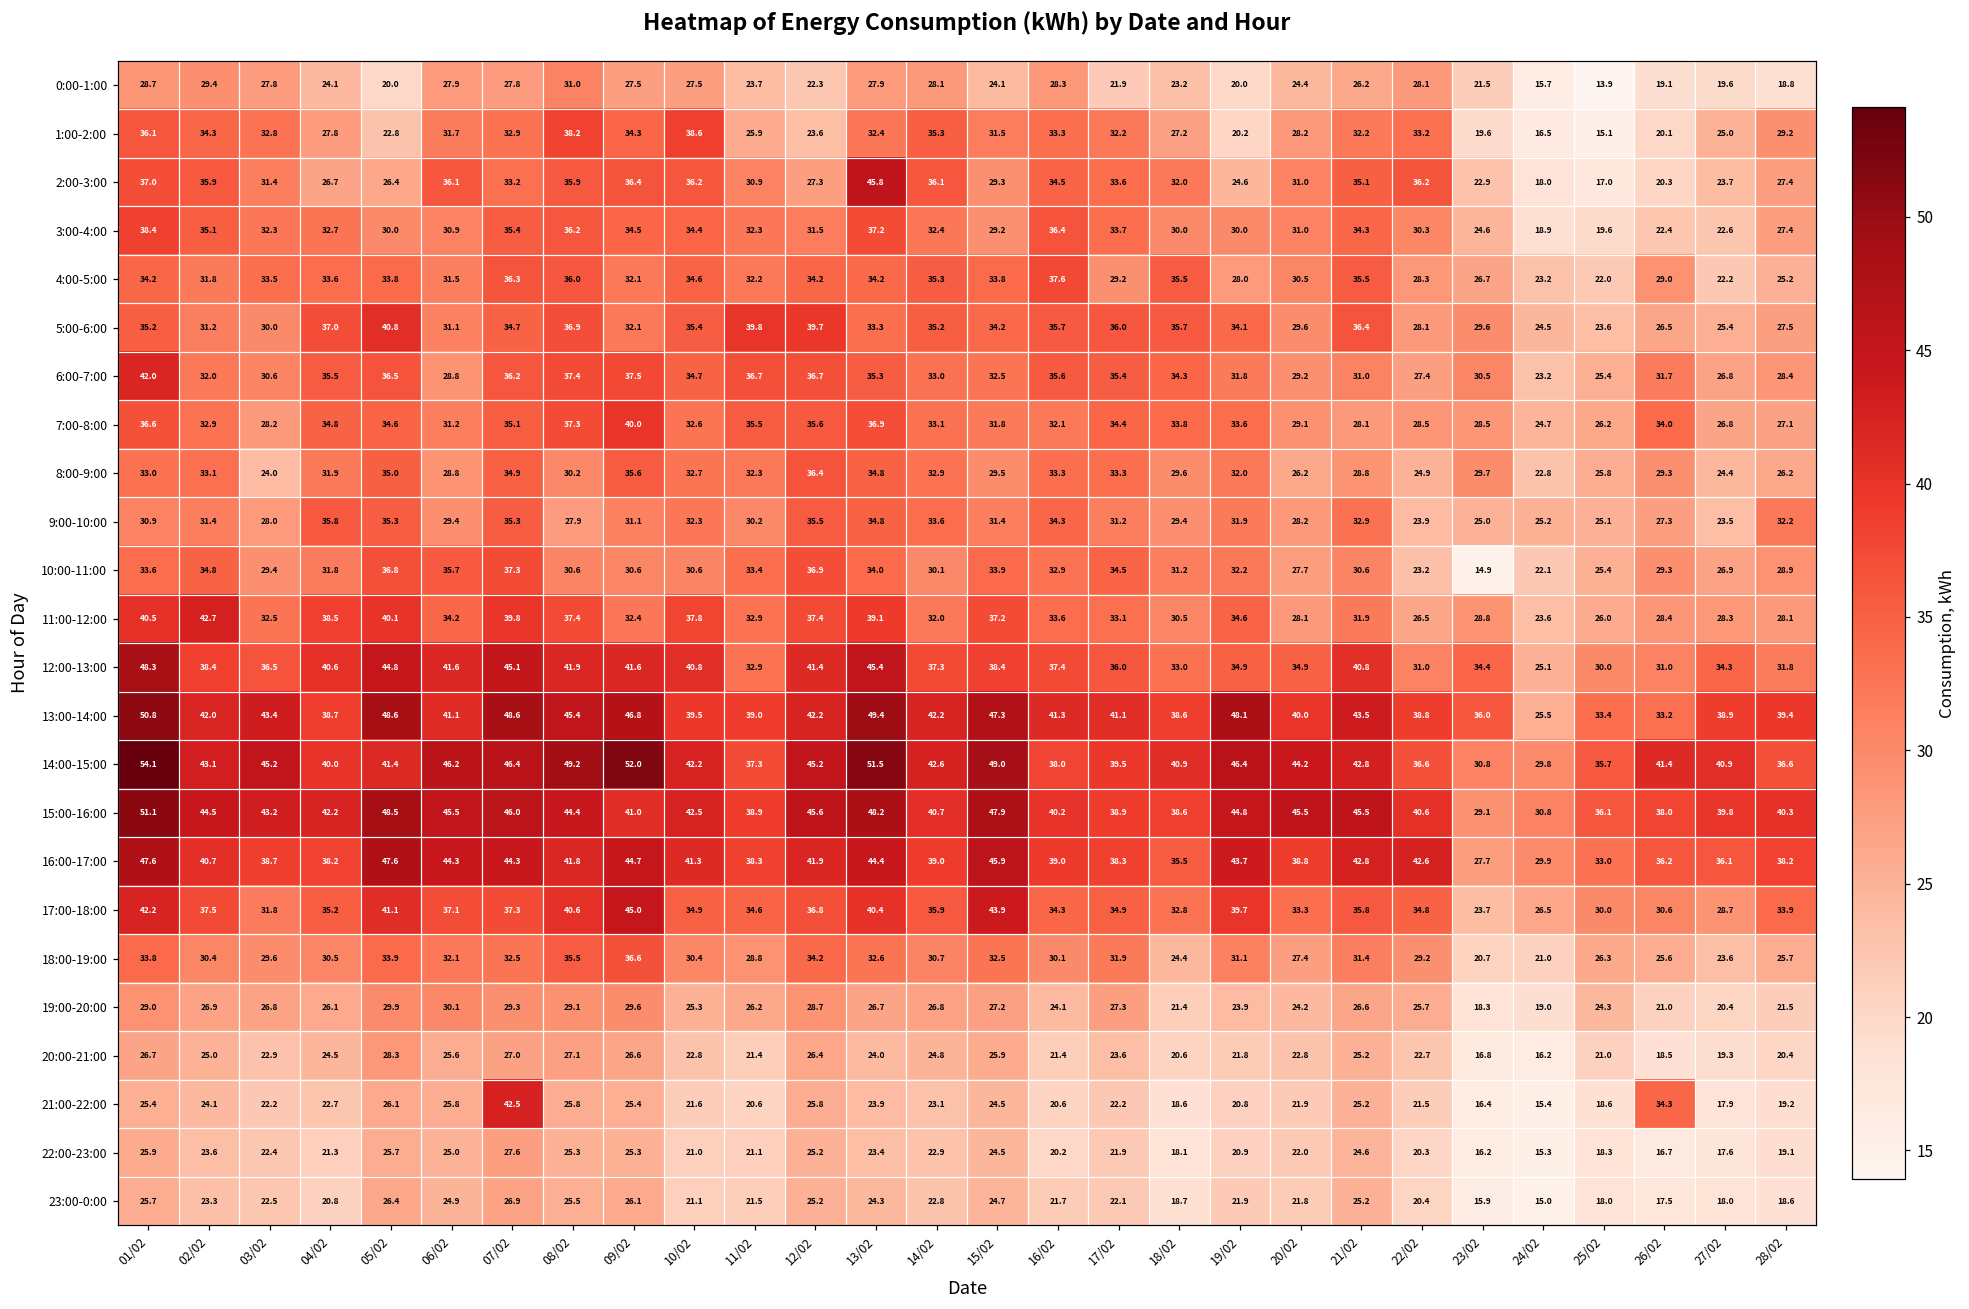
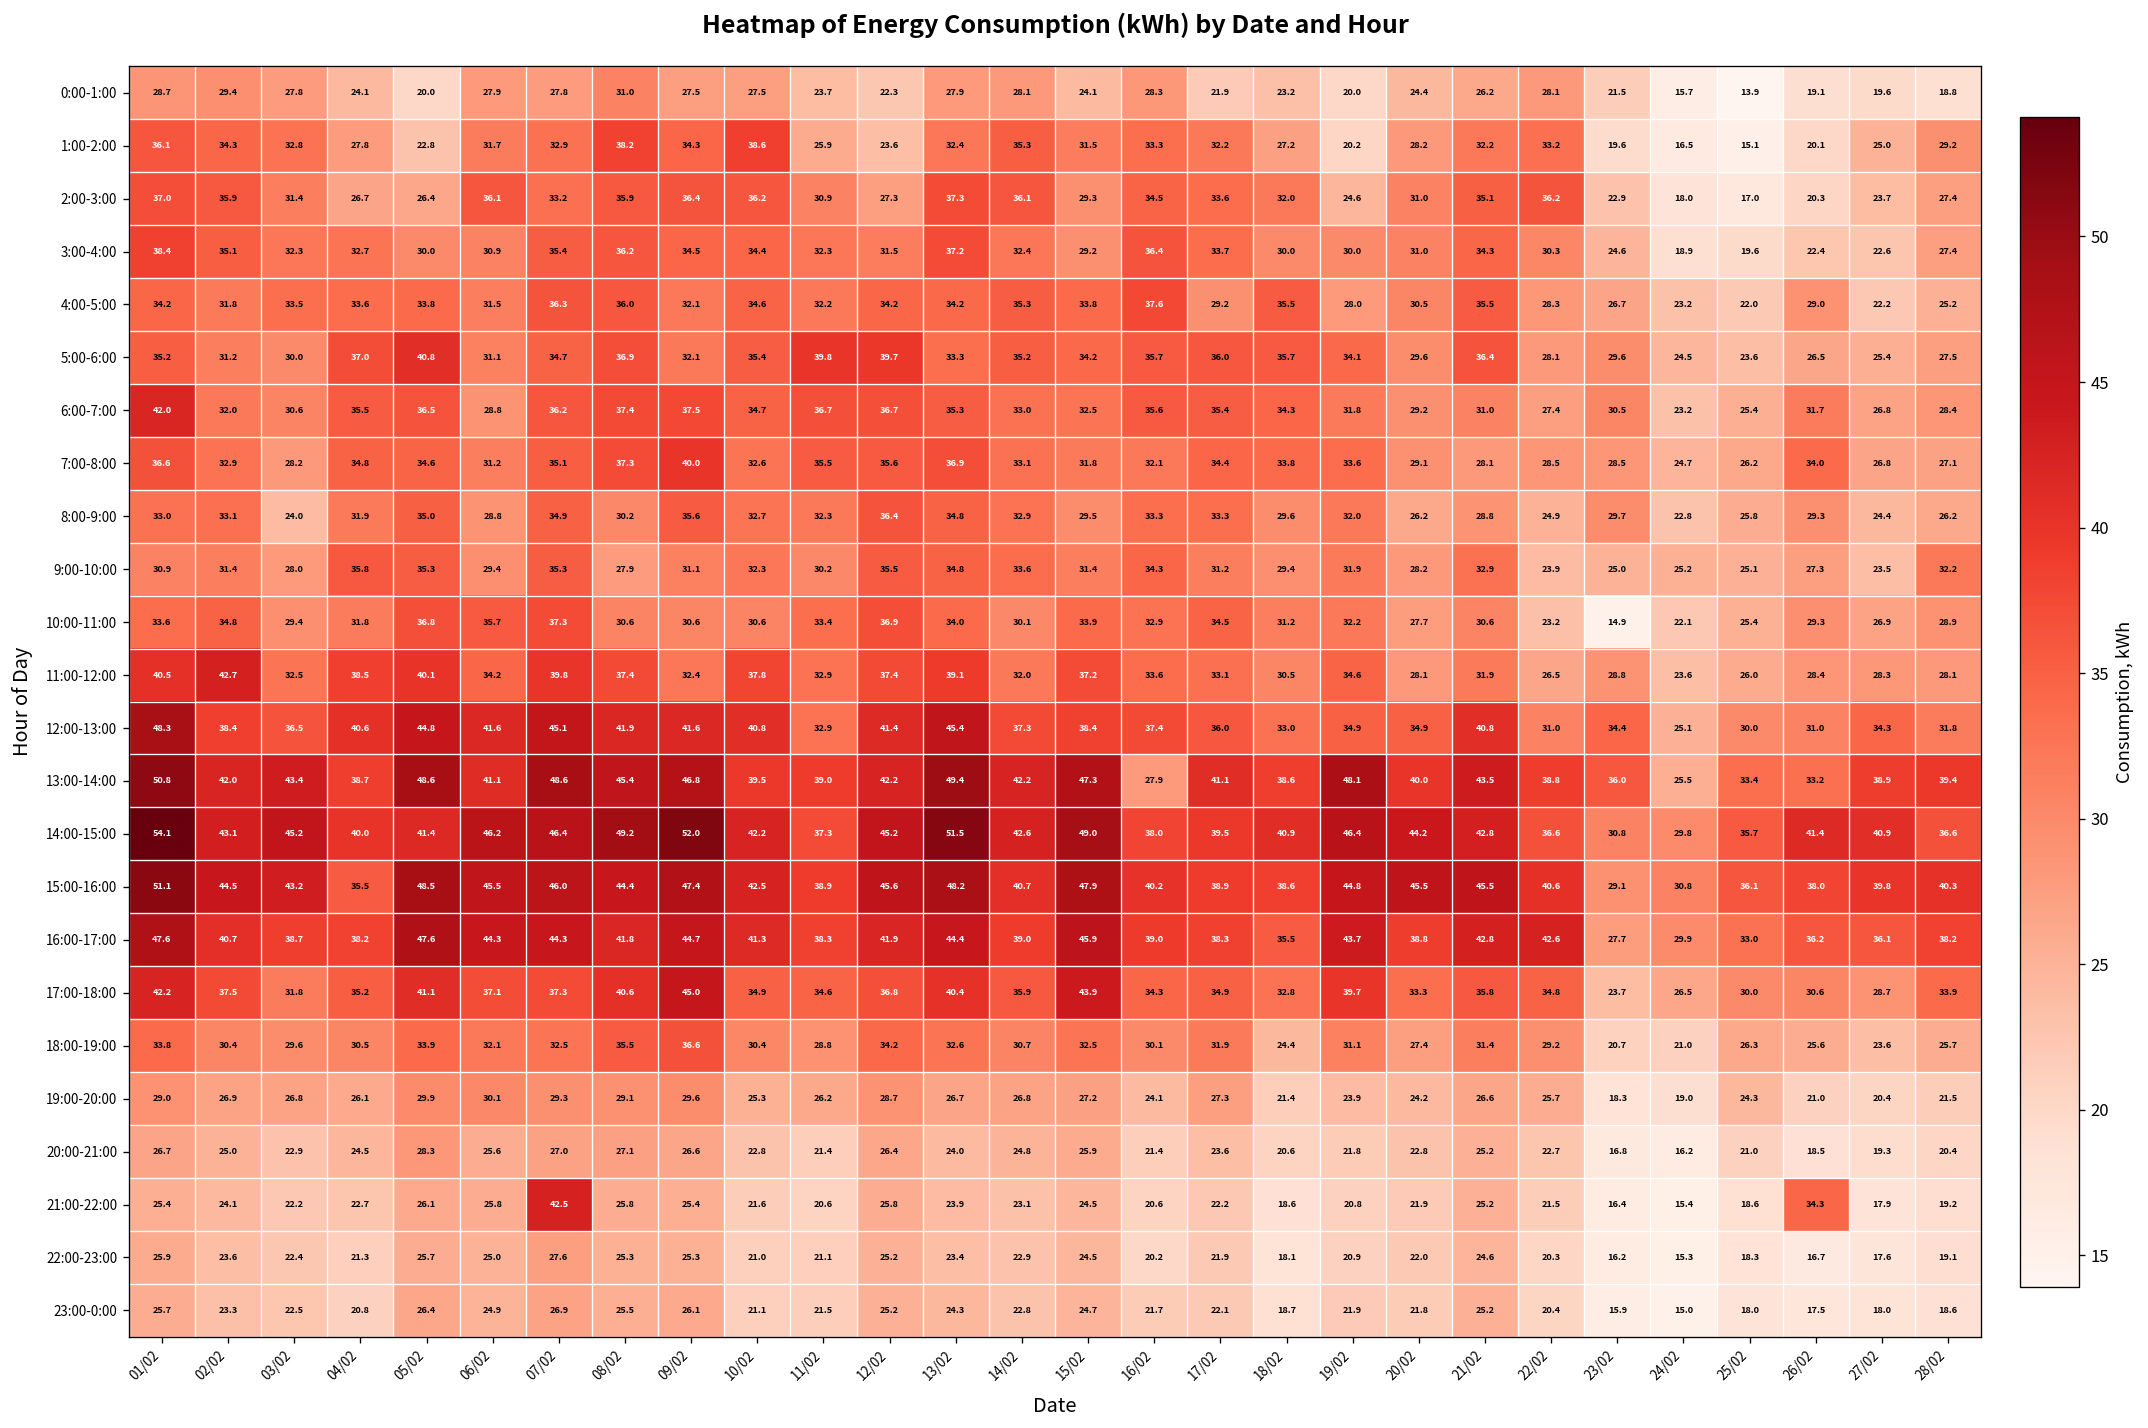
2:00-3:00, 13/02: 45.8 -> 37.3
13:00-14:00, 16/02: 41.3 -> 27.9
15:00-16:00, 04/02: 42.2 -> 35.5
15:00-16:00, 09/02: 41.0 -> 47.4
